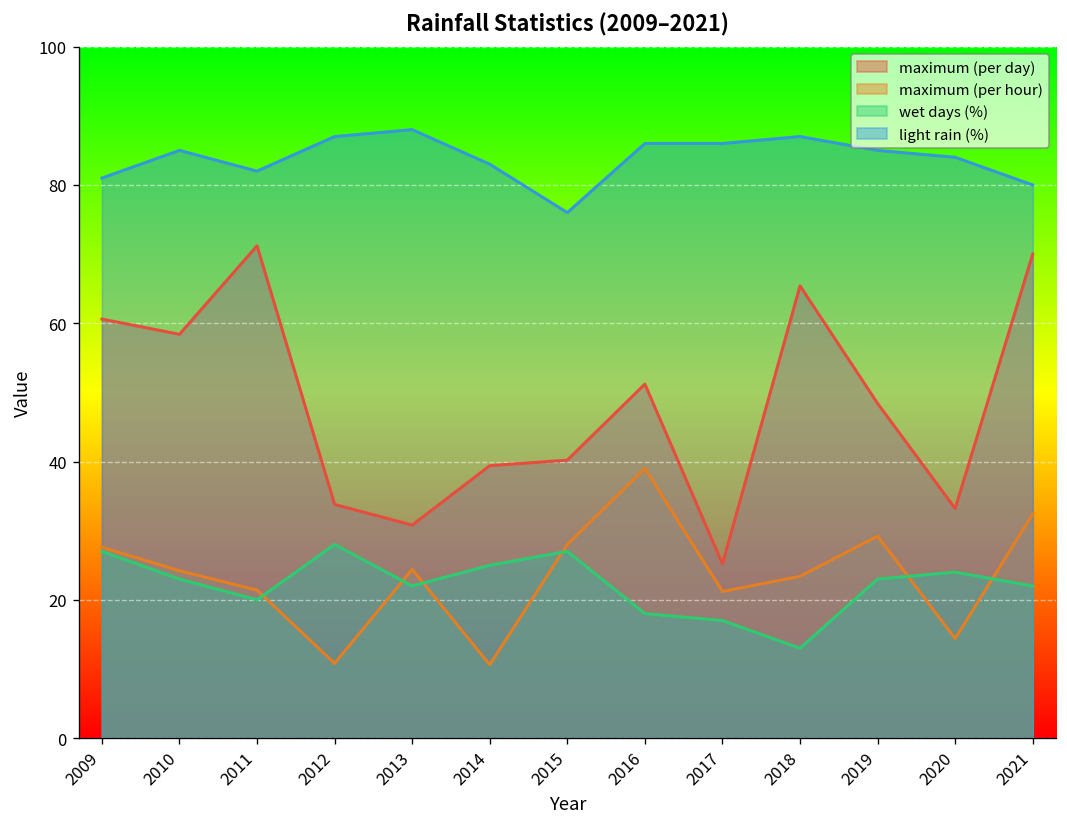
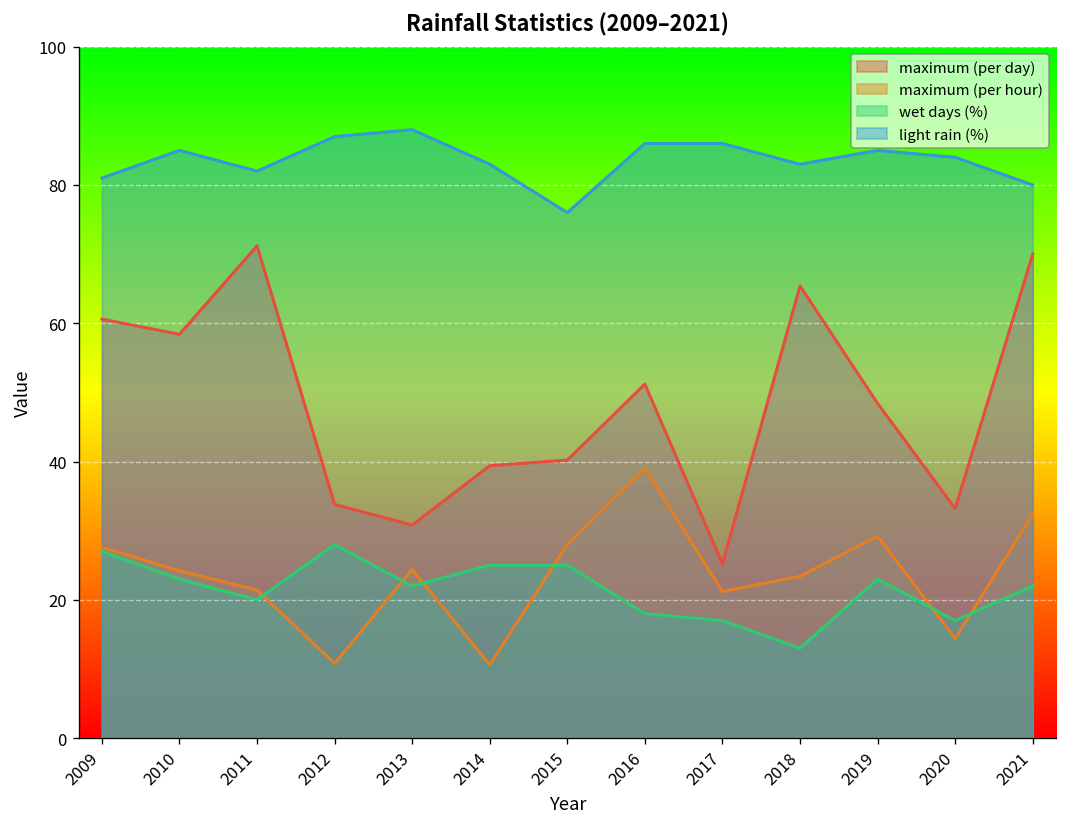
wet days (%), 2015: 27 -> 25
light rain (%), 2018: 87 -> 83
wet days (%), 2020: 24 -> 17
